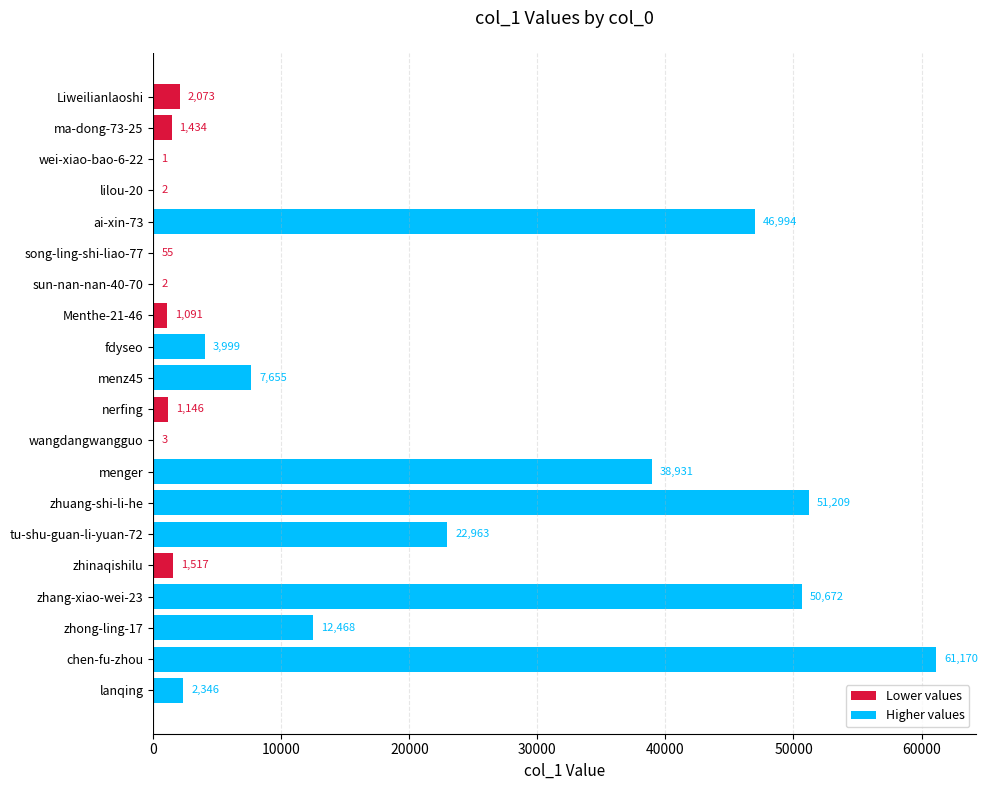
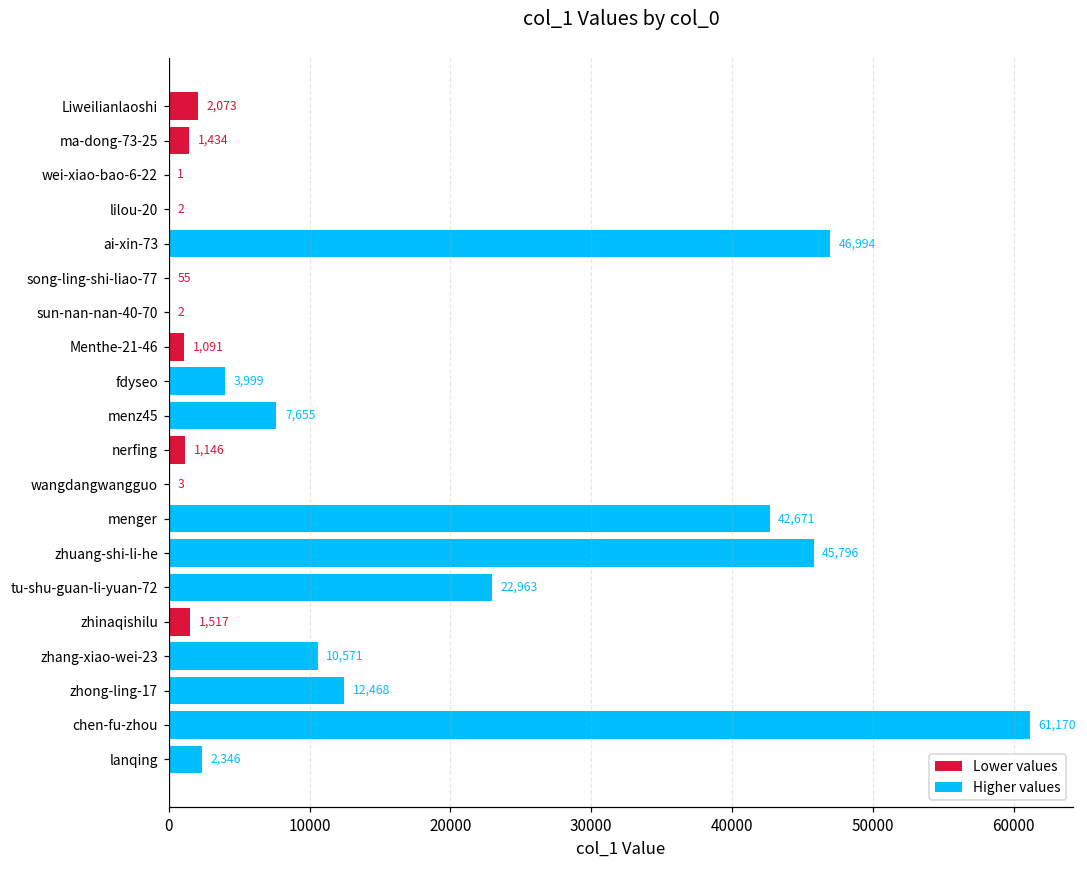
menger: 38,931 -> 42,671
zhuang-shi-li-he: 51,209 -> 45,796
zhang-xiao-wei-23: 50,672 -> 10,571
